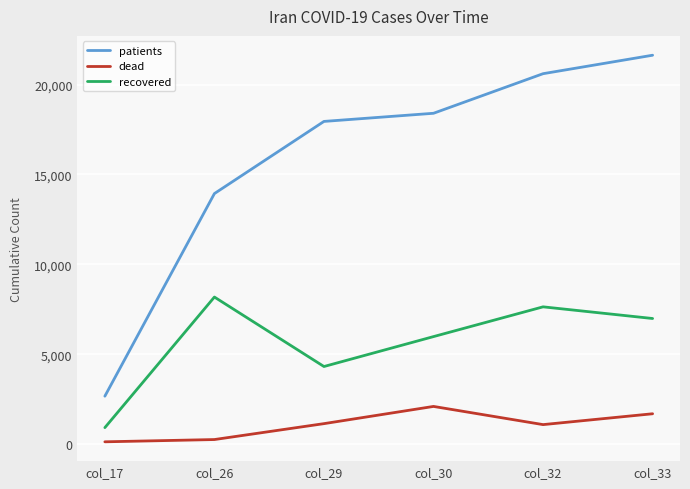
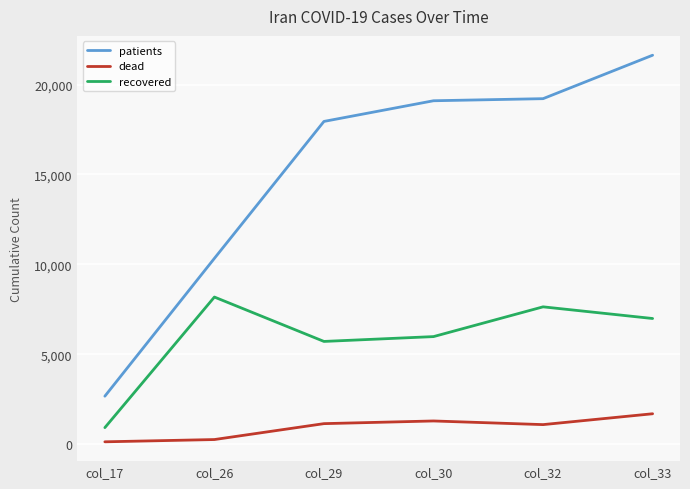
patients, col_26: 13,900 -> 10,300
recovered, col_29: 4,300 -> 5,700
patients, col_30: 18,400 -> 19,100
dead, col_30: 2,100 -> 1,300
patients, col_32: 20,600 -> 19,200
